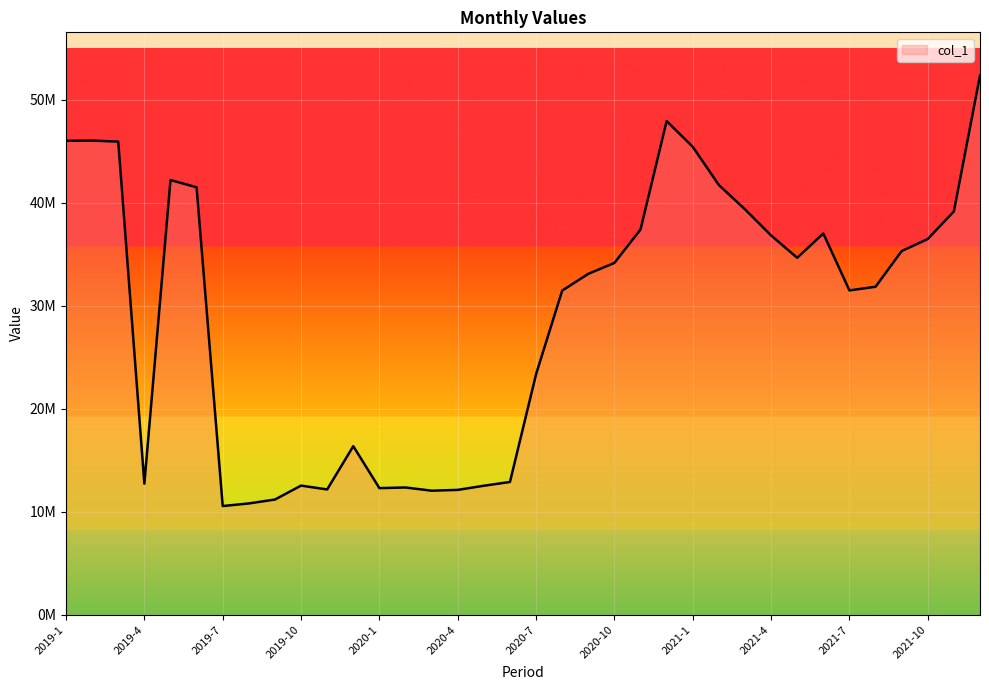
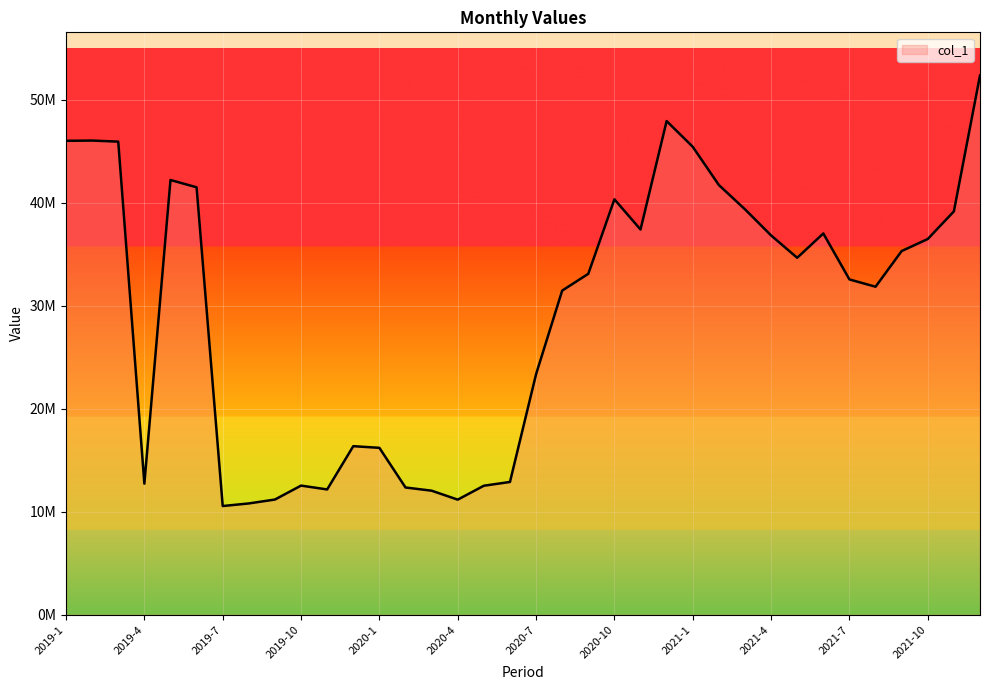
2020-1: 12300000 -> 16200000
2020-4: 12100000 -> 11200000
2020-10: 34200000 -> 40400000
2021-7: 31500000 -> 32600000
